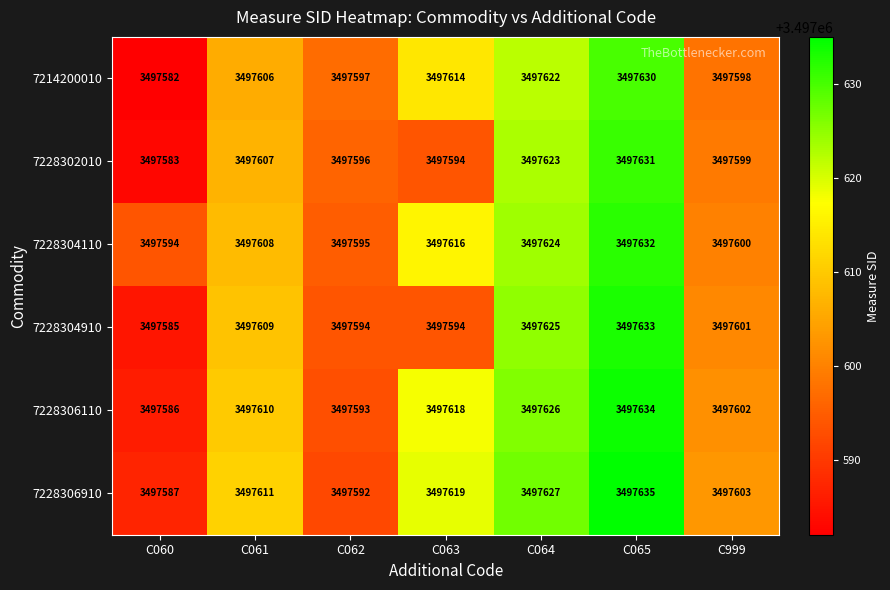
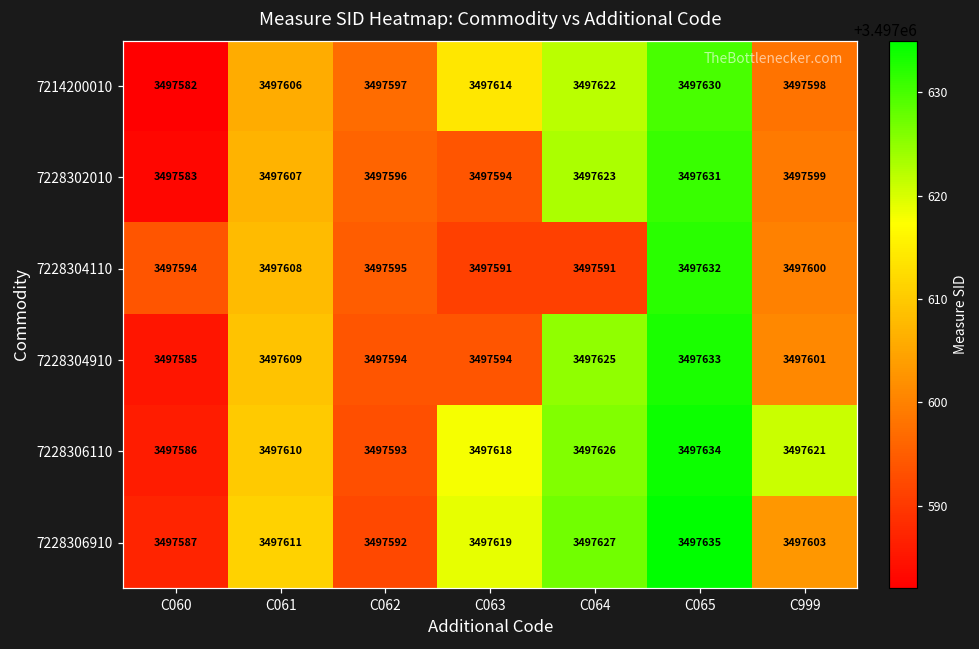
7228304110, C063: 3497616 -> 3497591
7228304110, C064: 3497624 -> 3497591
7228306110, C999: 3497602 -> 3497621
